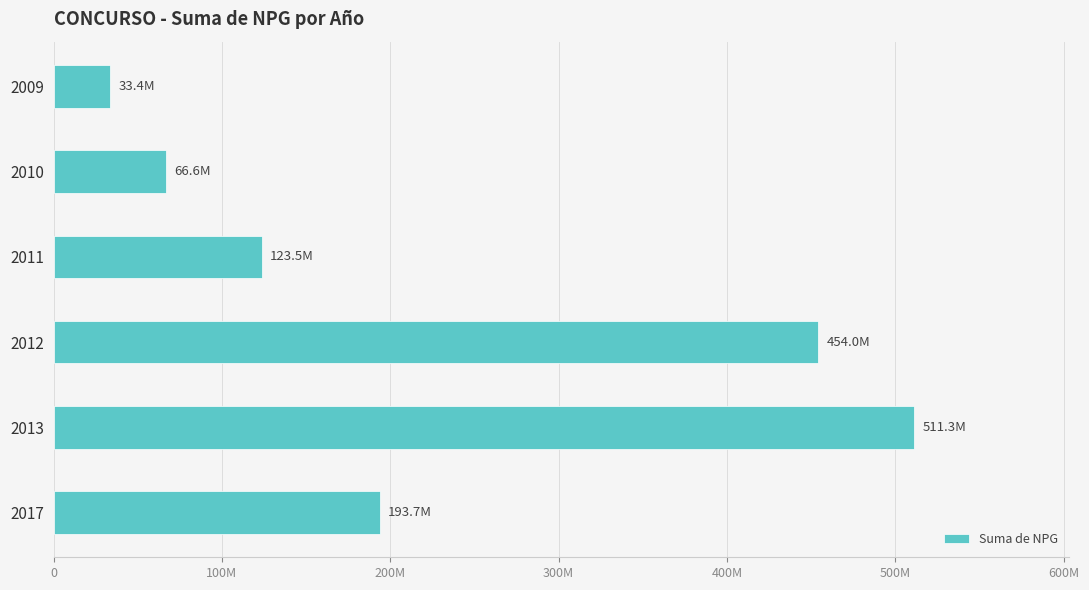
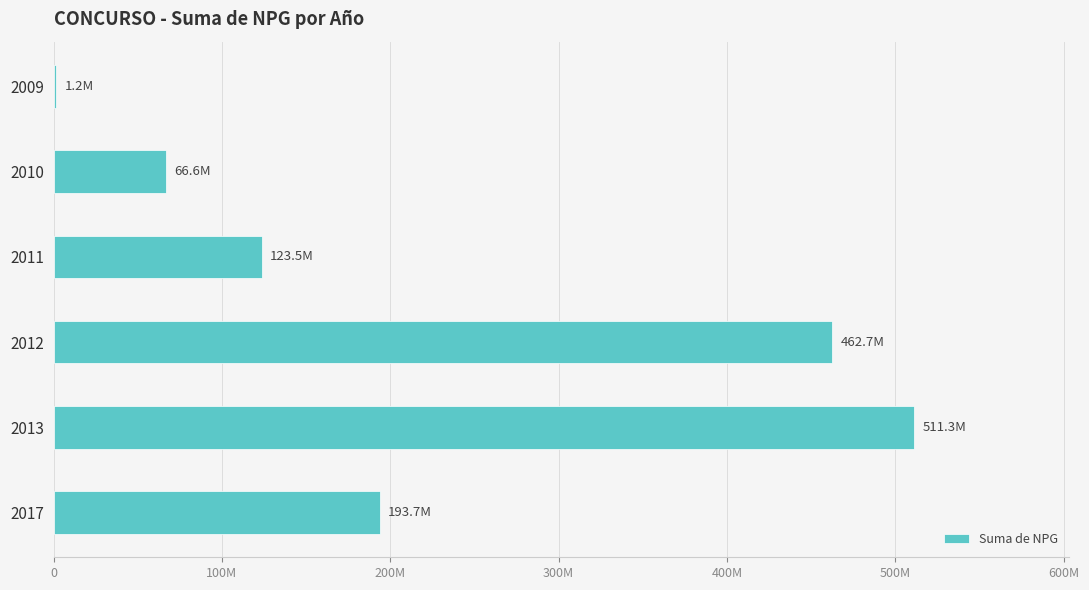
2009: 33.4M -> 1.2M
2012: 454.0M -> 462.7M
